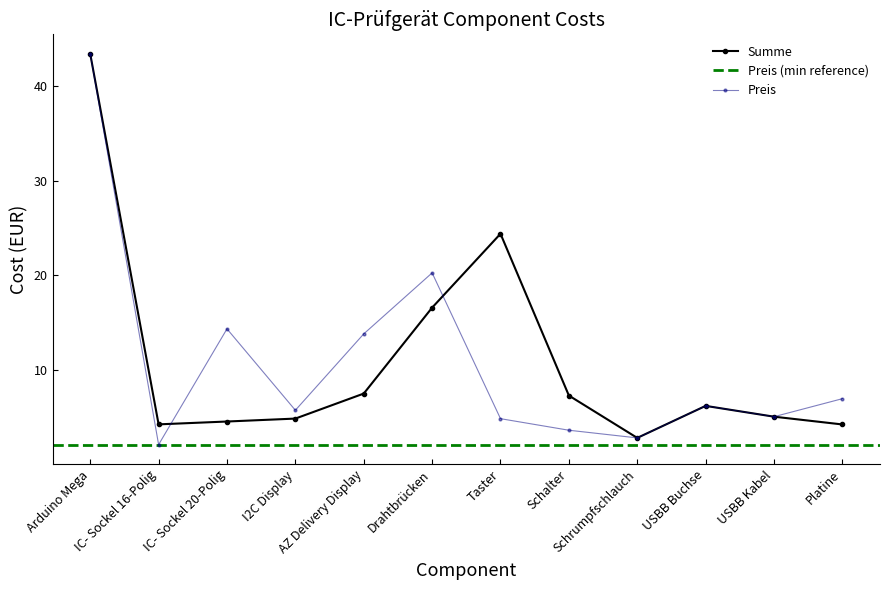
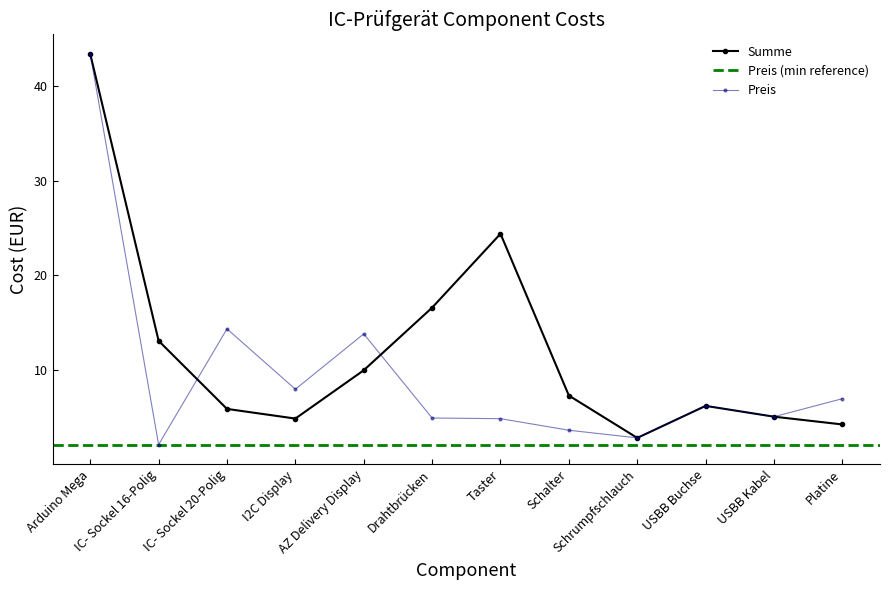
Summe, IC- Sockel 16-Polig: 4 -> 13
Summe, IC- Sockel 20-Polig: 5 -> 6
Preis, I2C Display: 6 -> 8
Summe, AZ Delivery Display: 8 -> 10
Preis, Drahtbrücken: 20 -> 5
